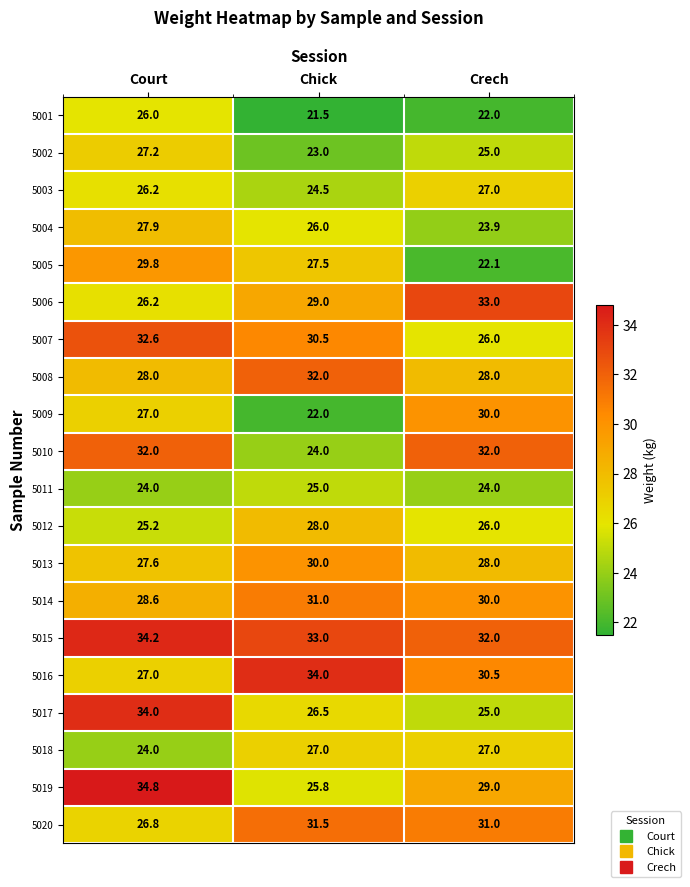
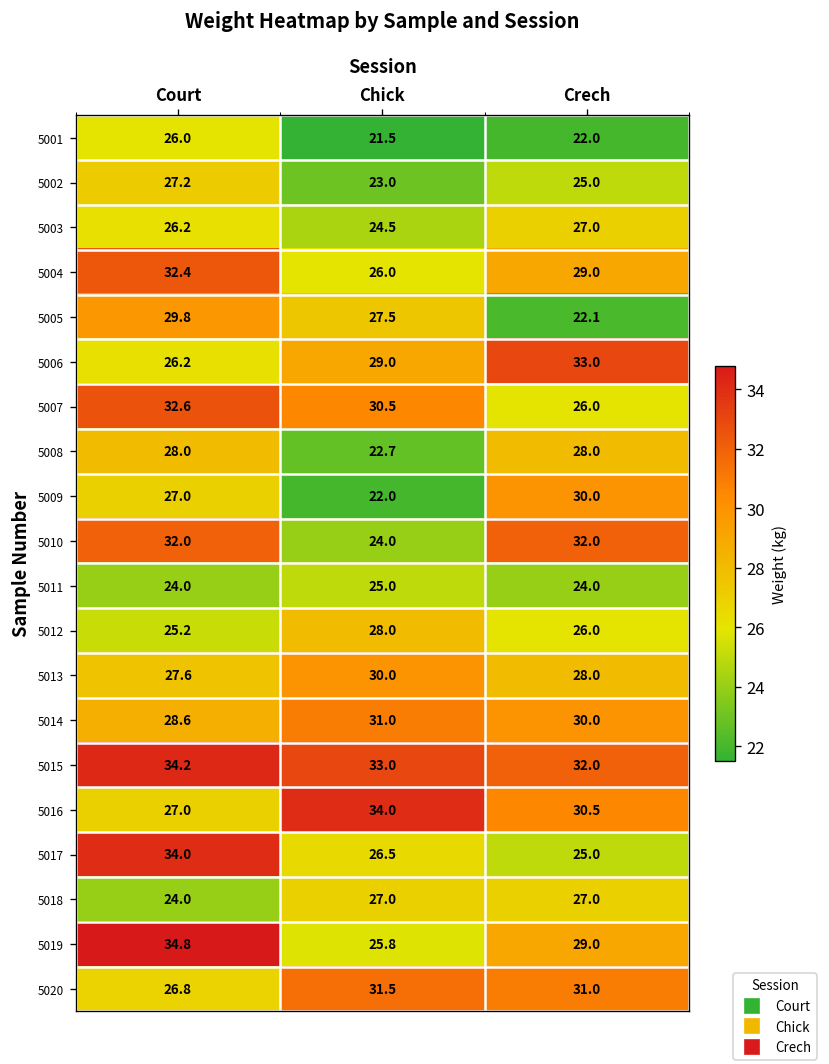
5004, Court: 27.9 -> 32.4
5004, Crech: 23.9 -> 29.0
5008, Chick: 32.0 -> 22.7
